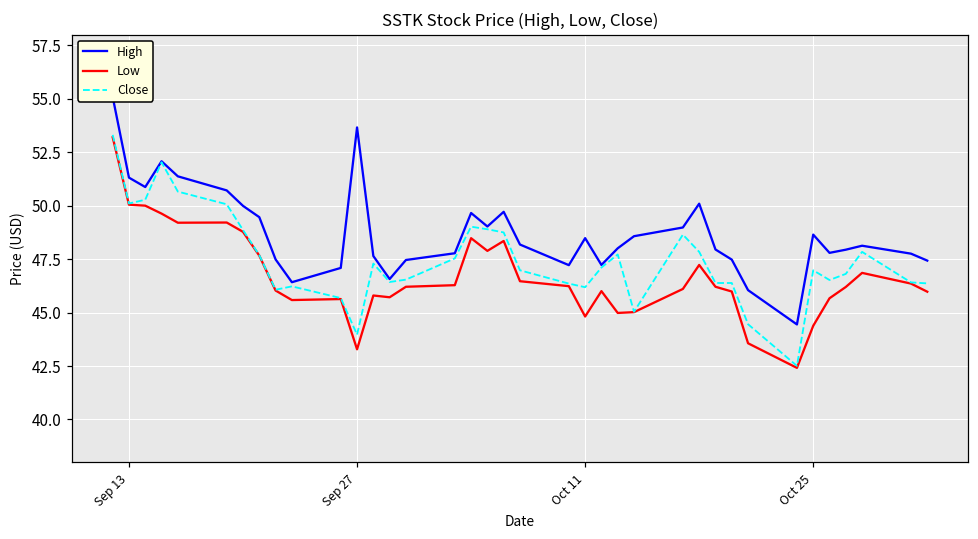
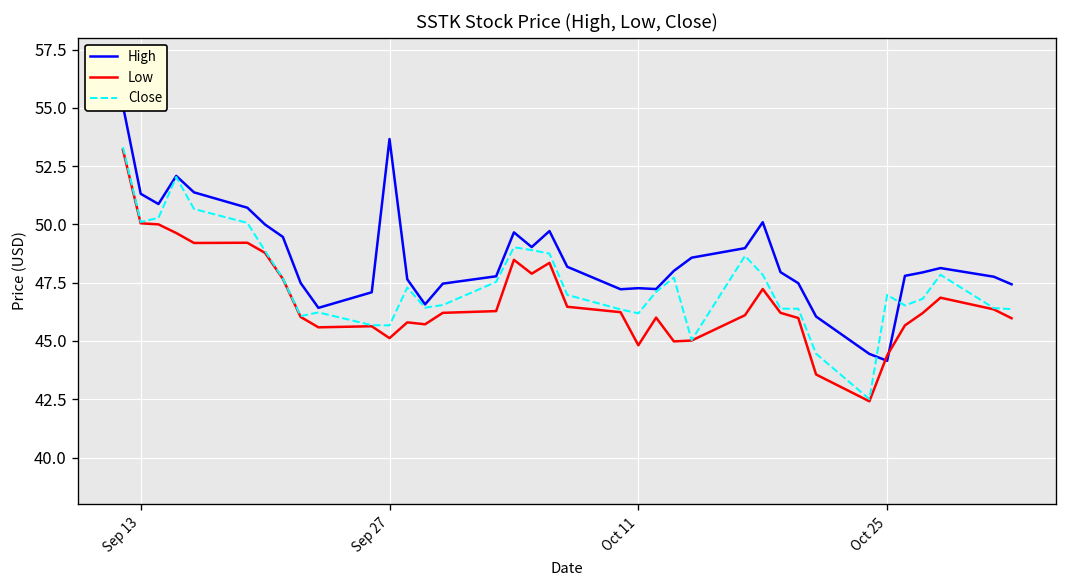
Low, Sep 27: 43.3 -> 45.1
Close, Sep 27: 44.0 -> 45.7
High, Oct 11: 48.5 -> 47.3
High, Oct 25: 48.6 -> 44.2
